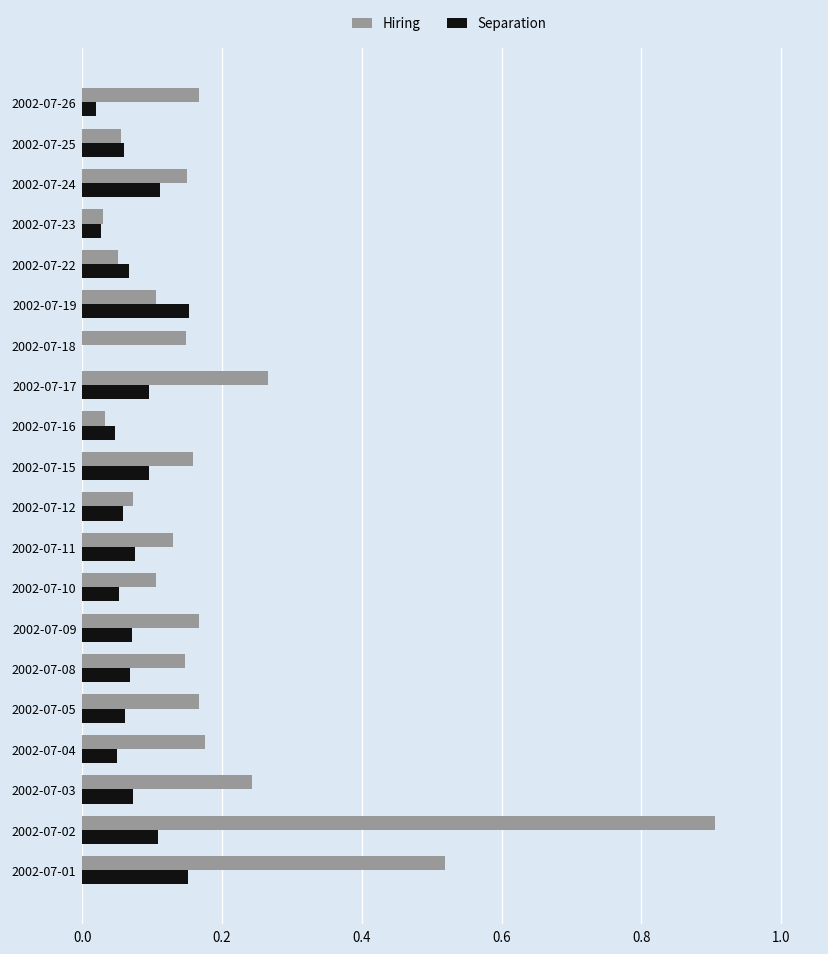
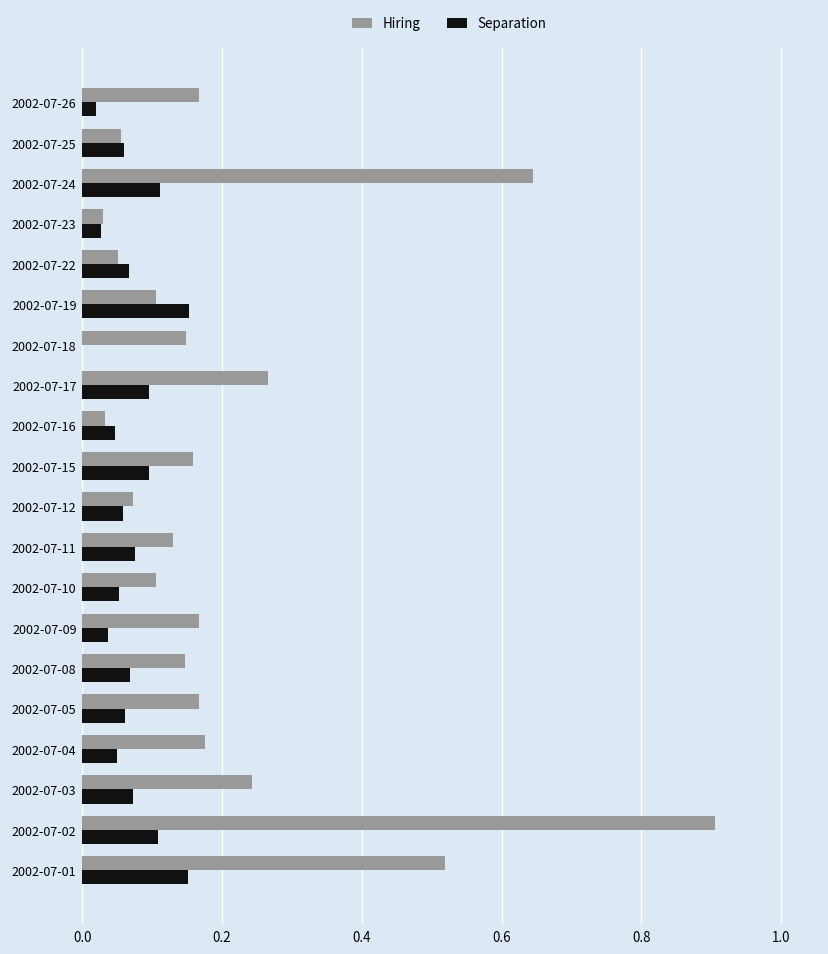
Hiring, 2002-07-24: 0.15 -> 0.64
Separation, 2002-07-09: 0.07 -> 0.04
